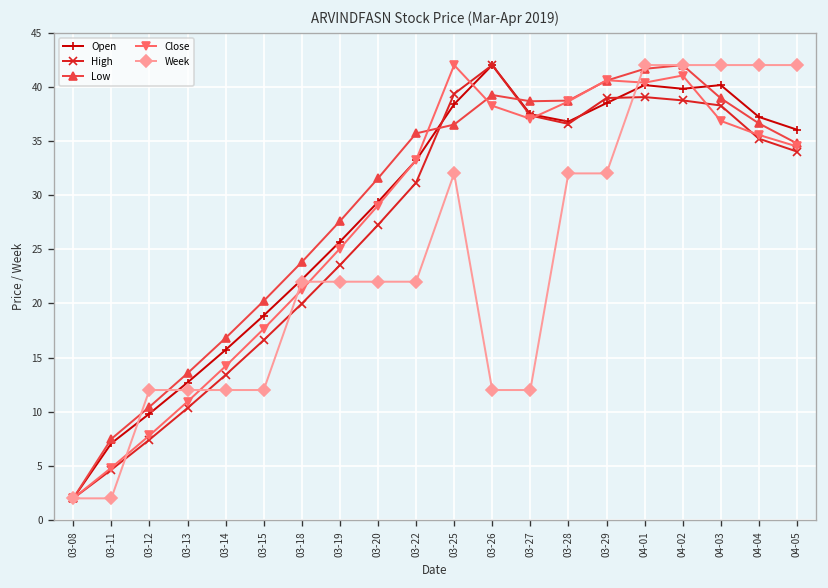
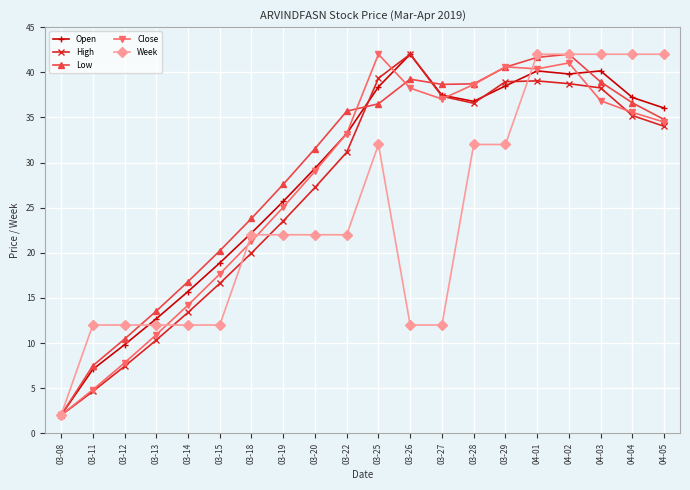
Week, 03-11: 2 -> 12
